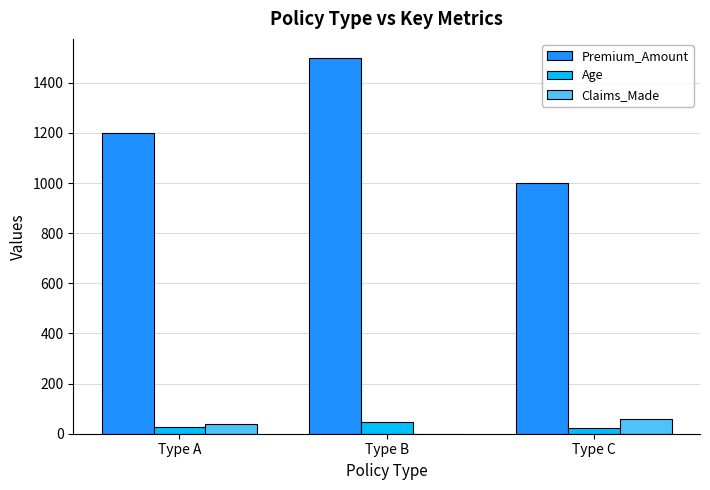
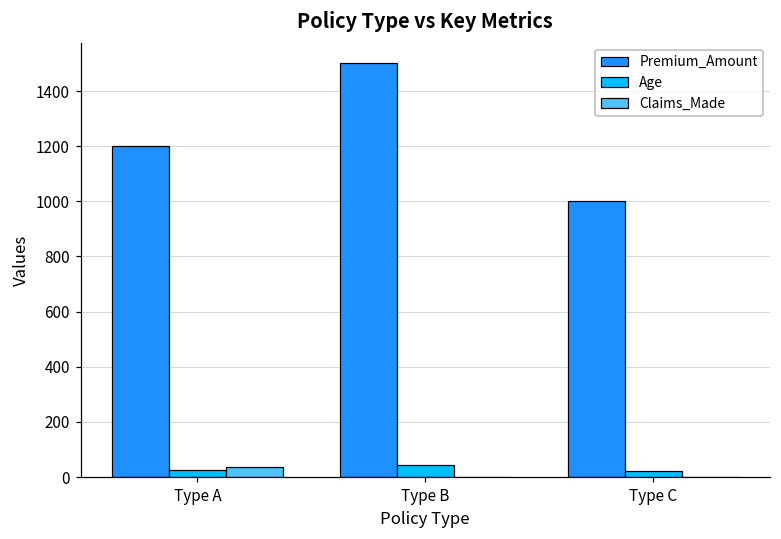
Claims_Made, Type C: 60 -> 0
